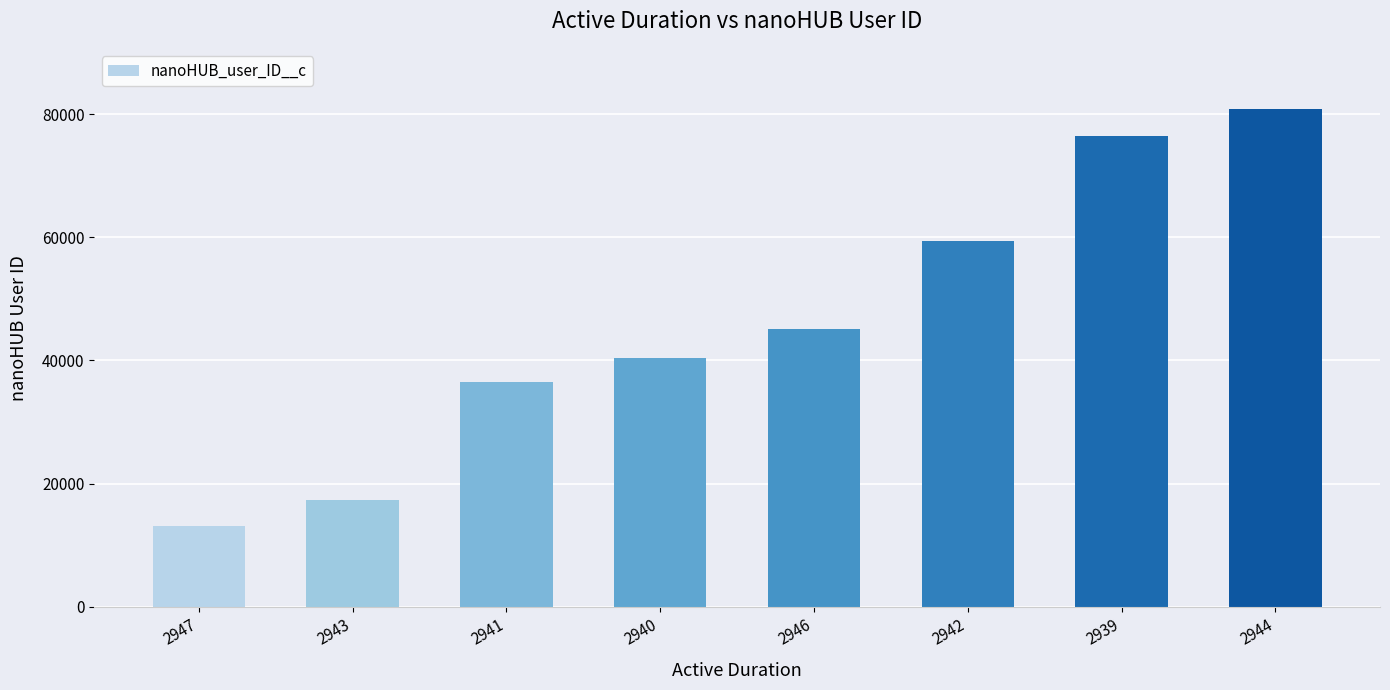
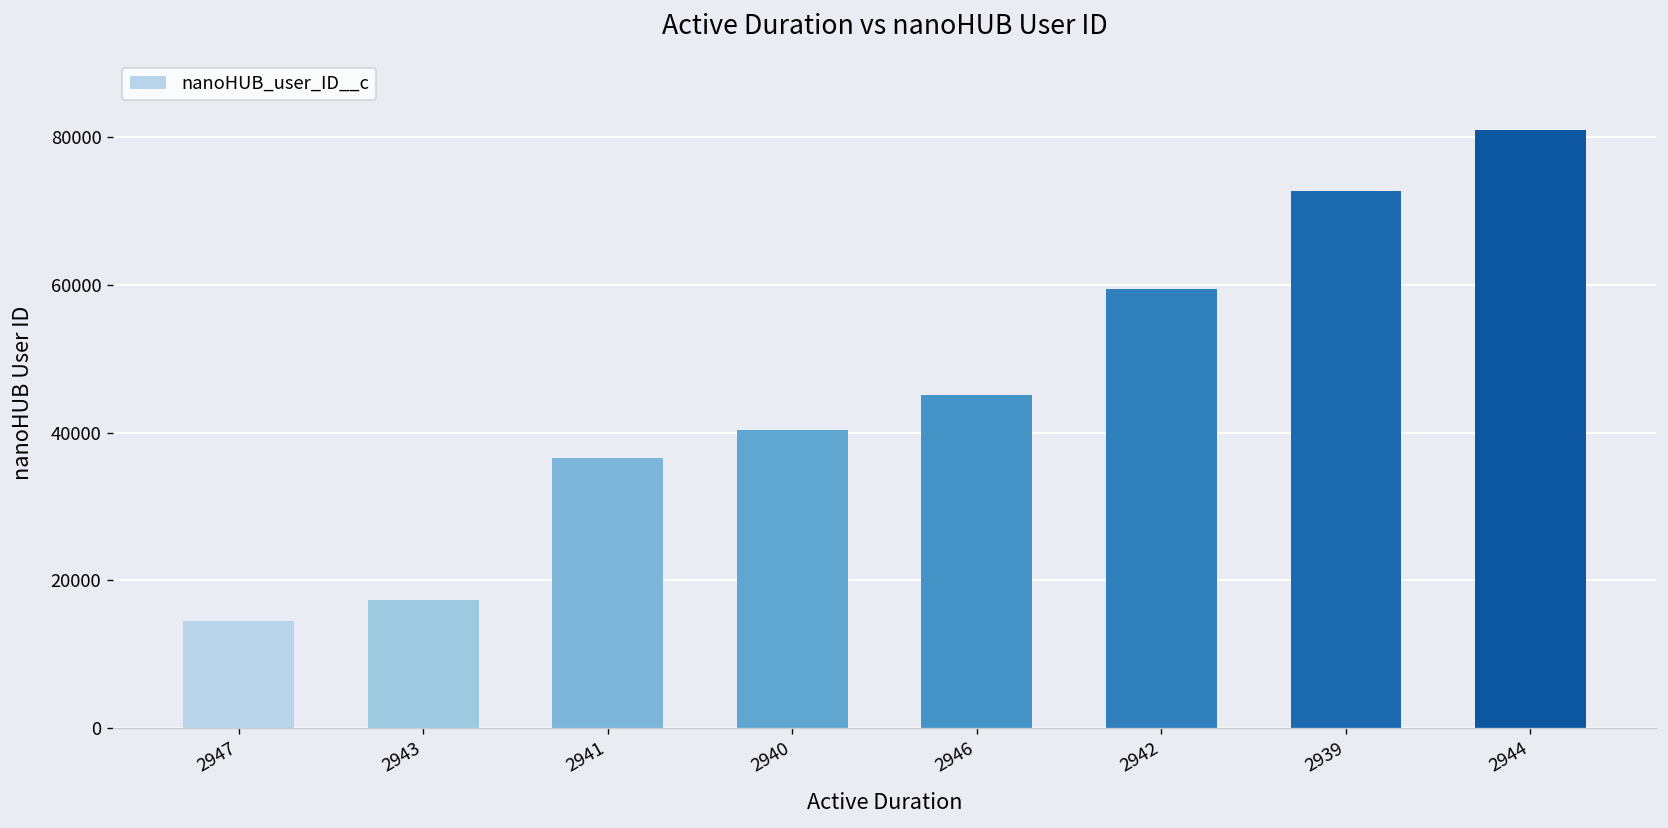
2947: 13000 -> 14000
2939: 76000 -> 73000
